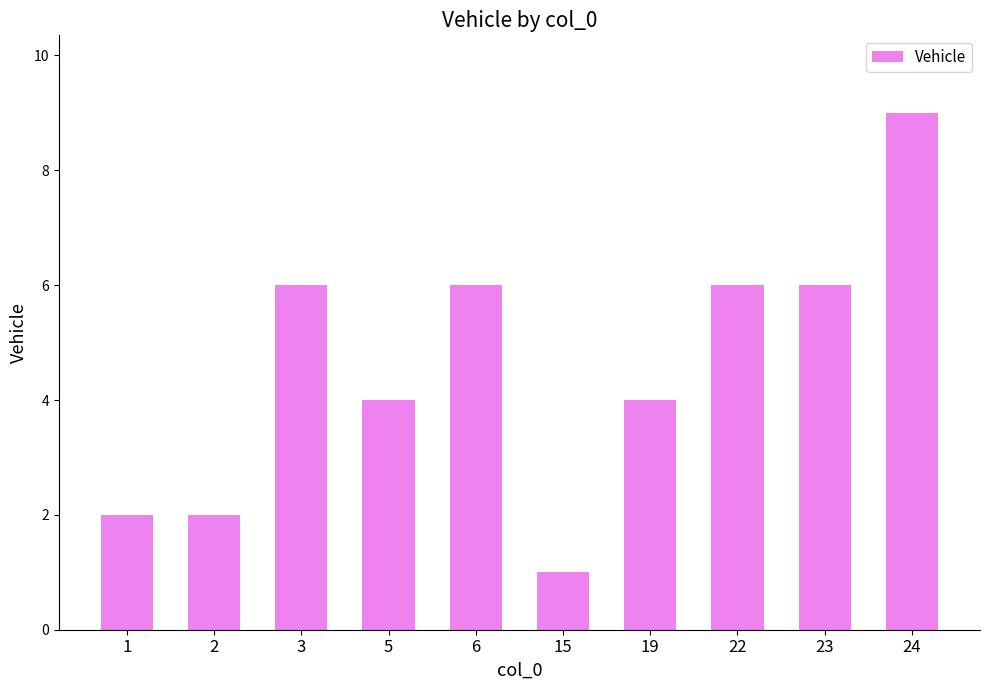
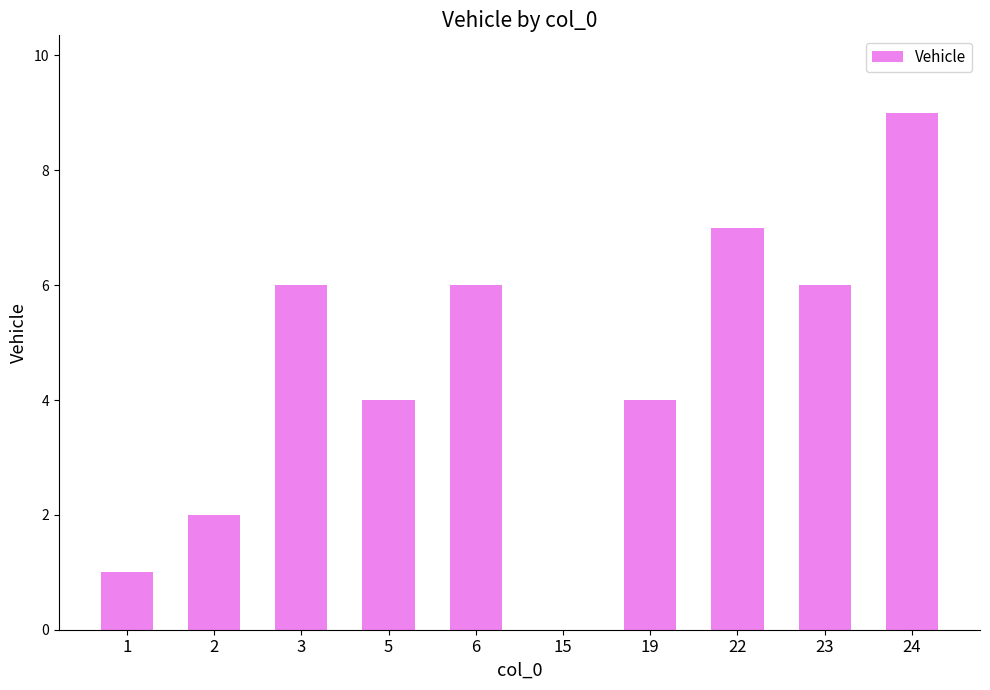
1: 2 -> 1
15: 1 -> 0
22: 6 -> 7
